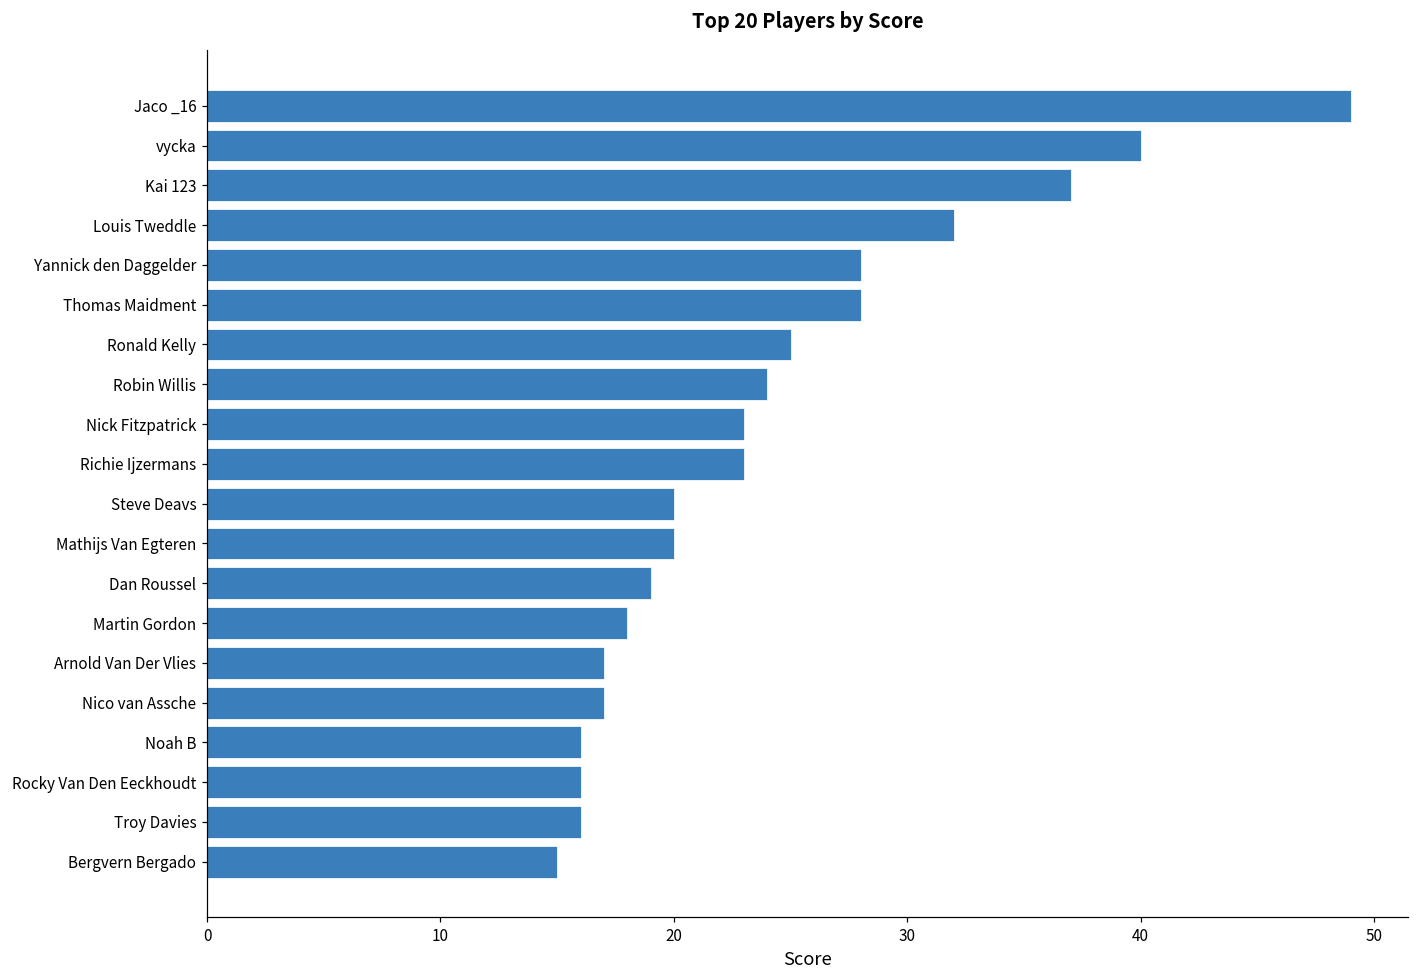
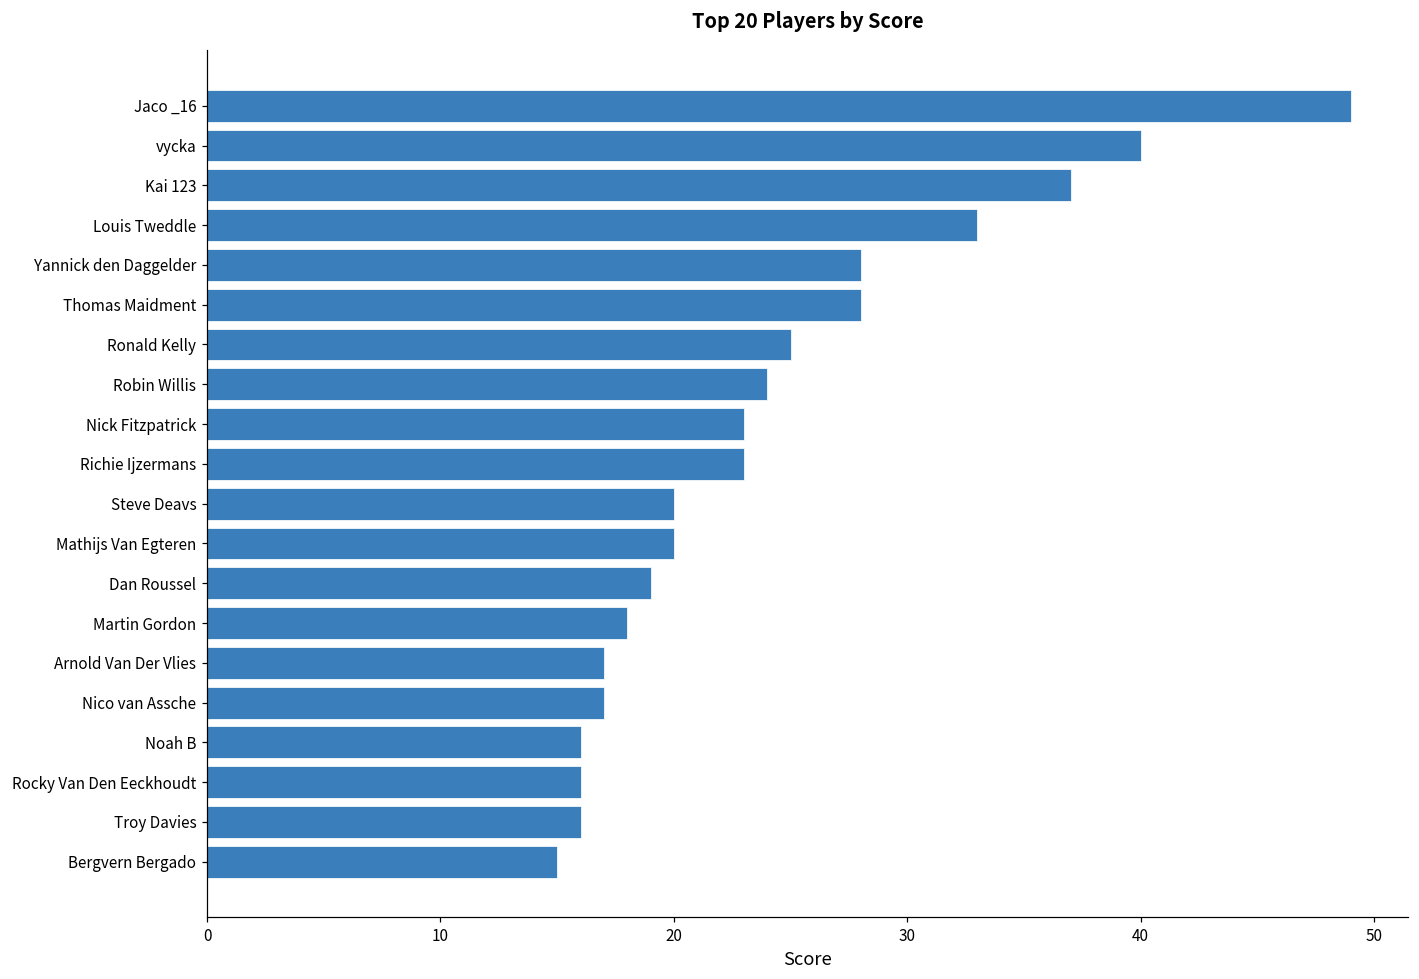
Louis Tweddle: 32 -> 33
